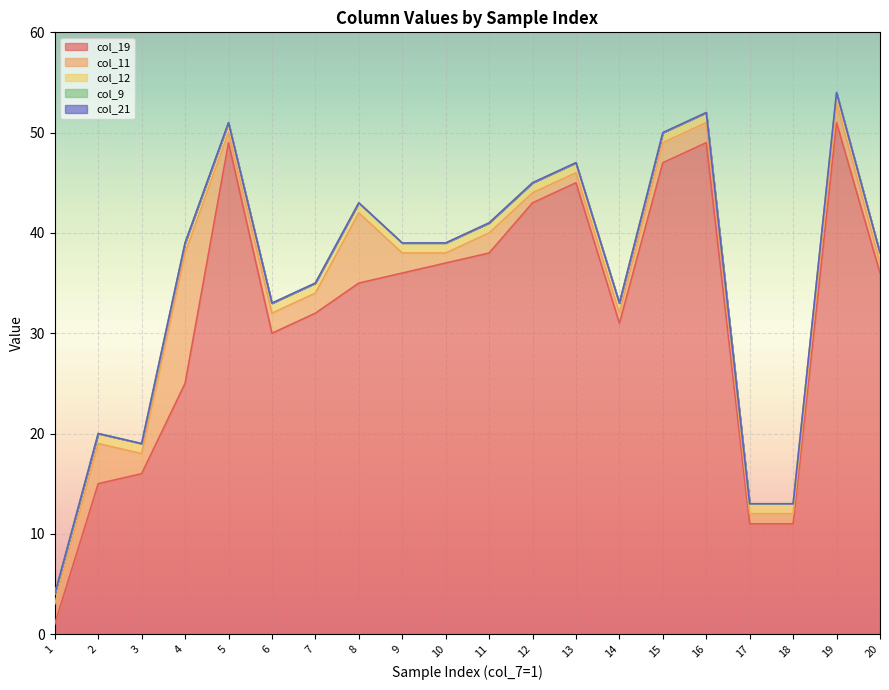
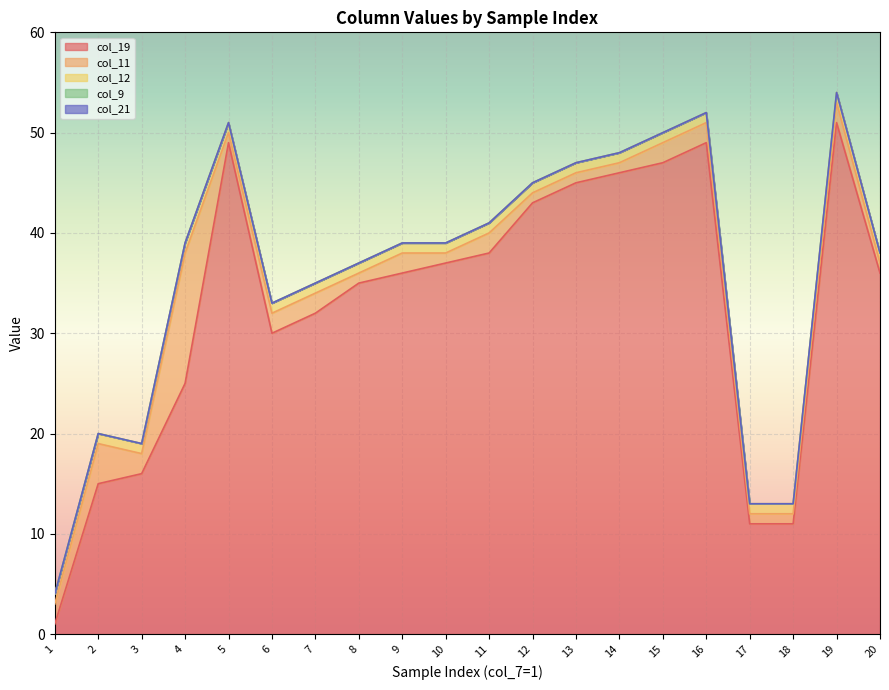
col_11, 8: 7 -> 1
col_19, 14: 31 -> 46
